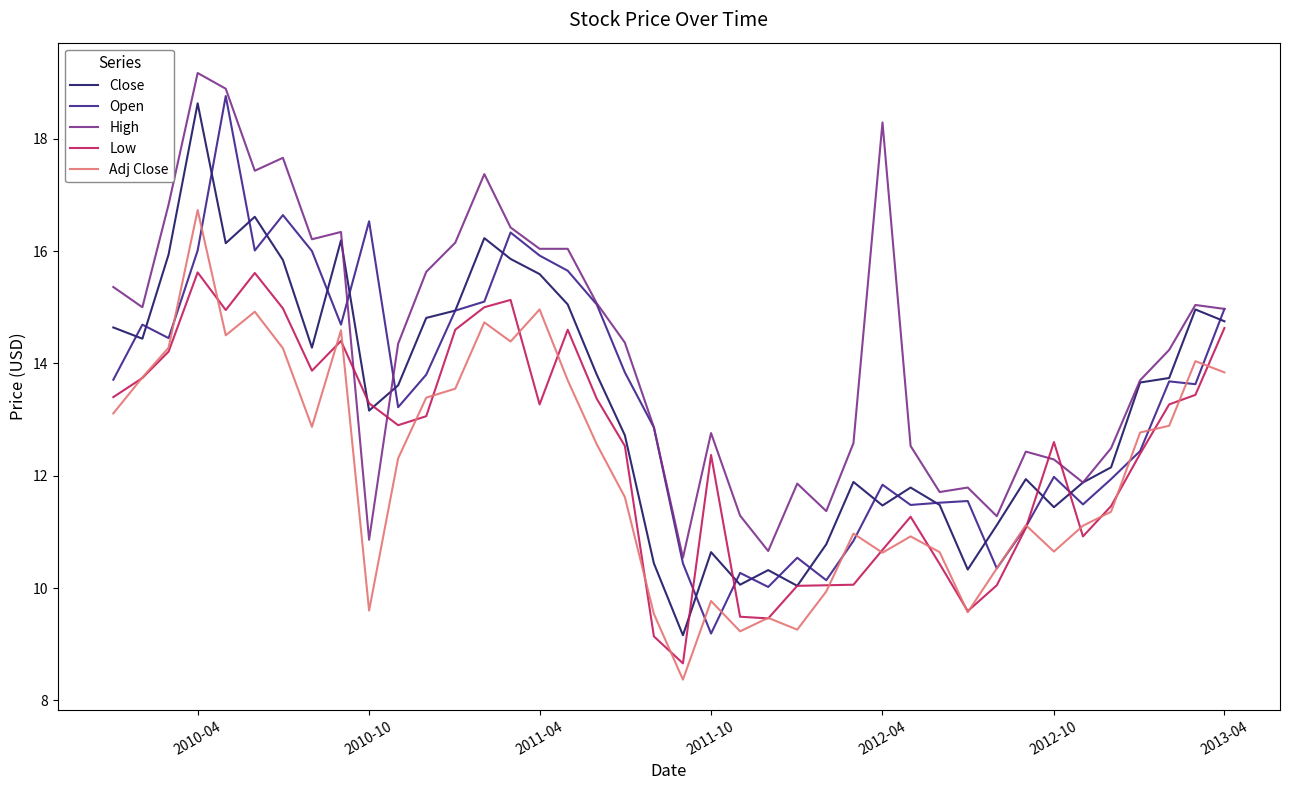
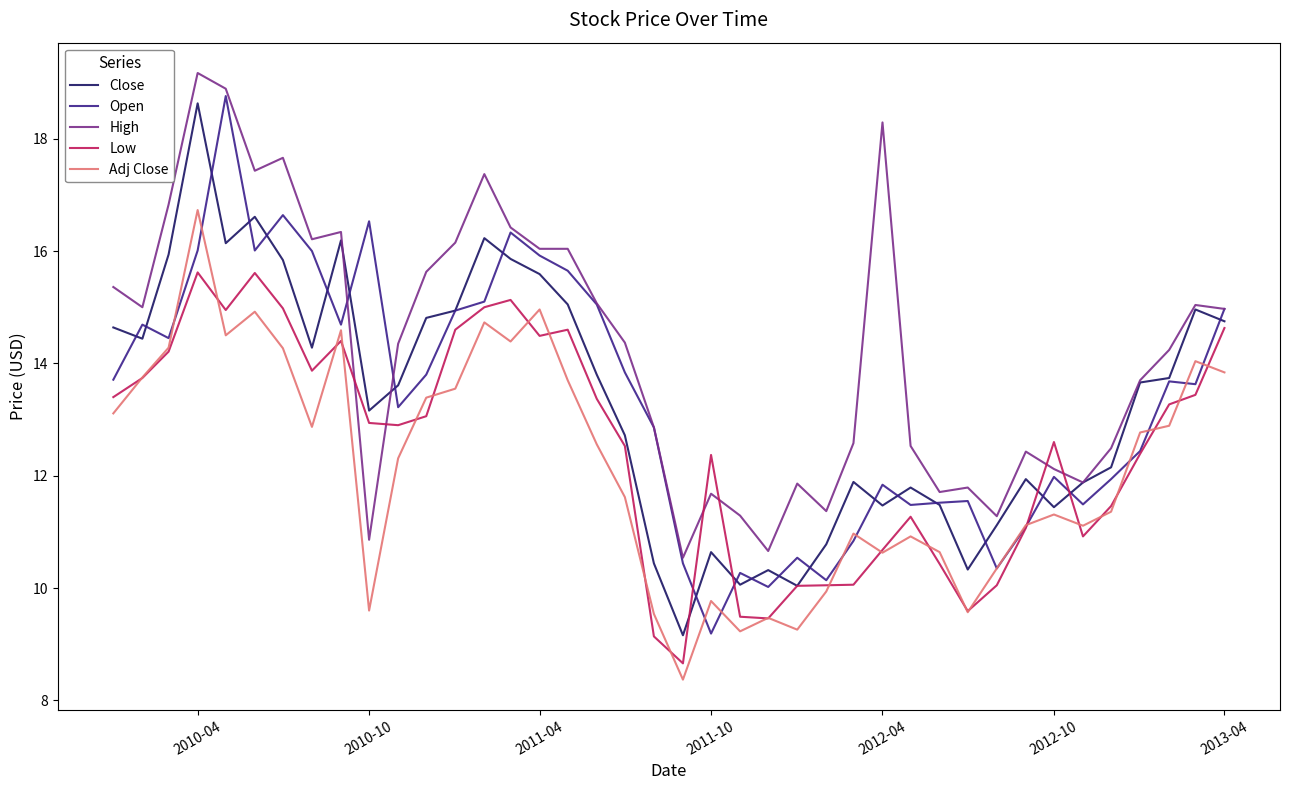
Low, 2010-10: 13.3 -> 12.9
Low, 2011-04: 13.3 -> 14.5
High, 2011-10: 12.8 -> 11.7
High, 2012-10: 12.3 -> 12.1
Adj Close, 2012-10: 10.7 -> 11.3
